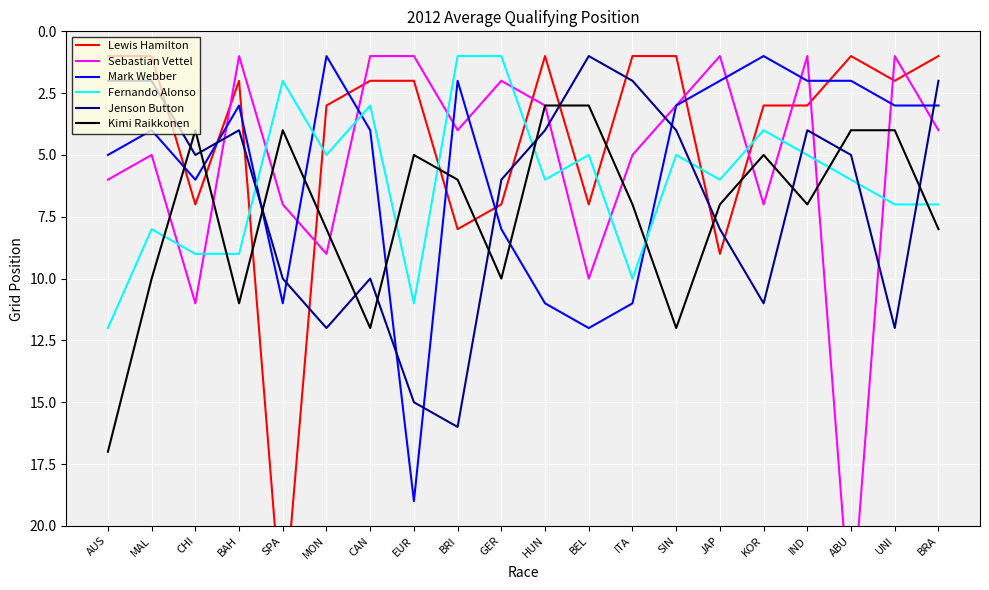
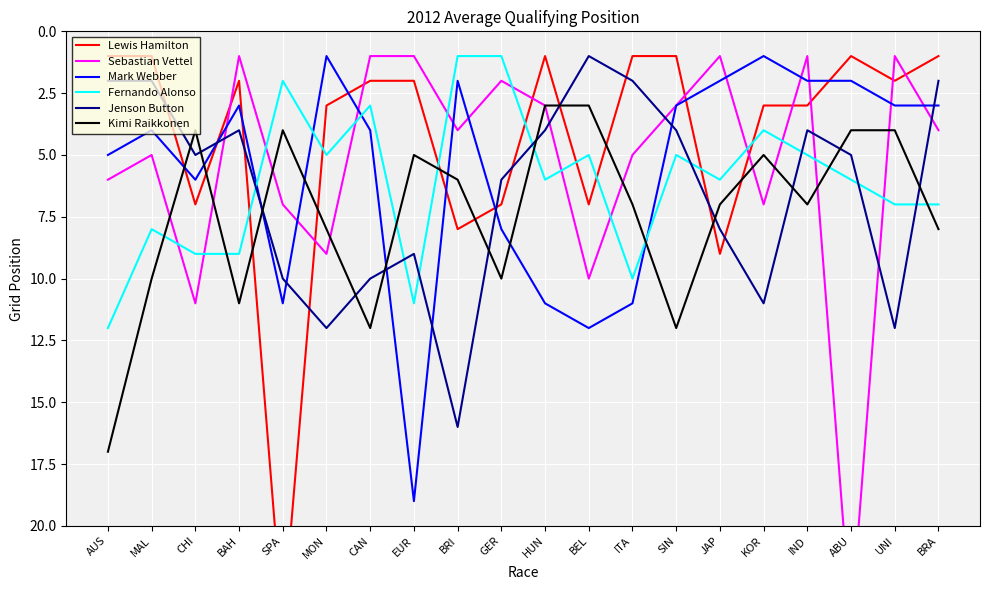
Jenson Button, EUR: 15 -> 9
